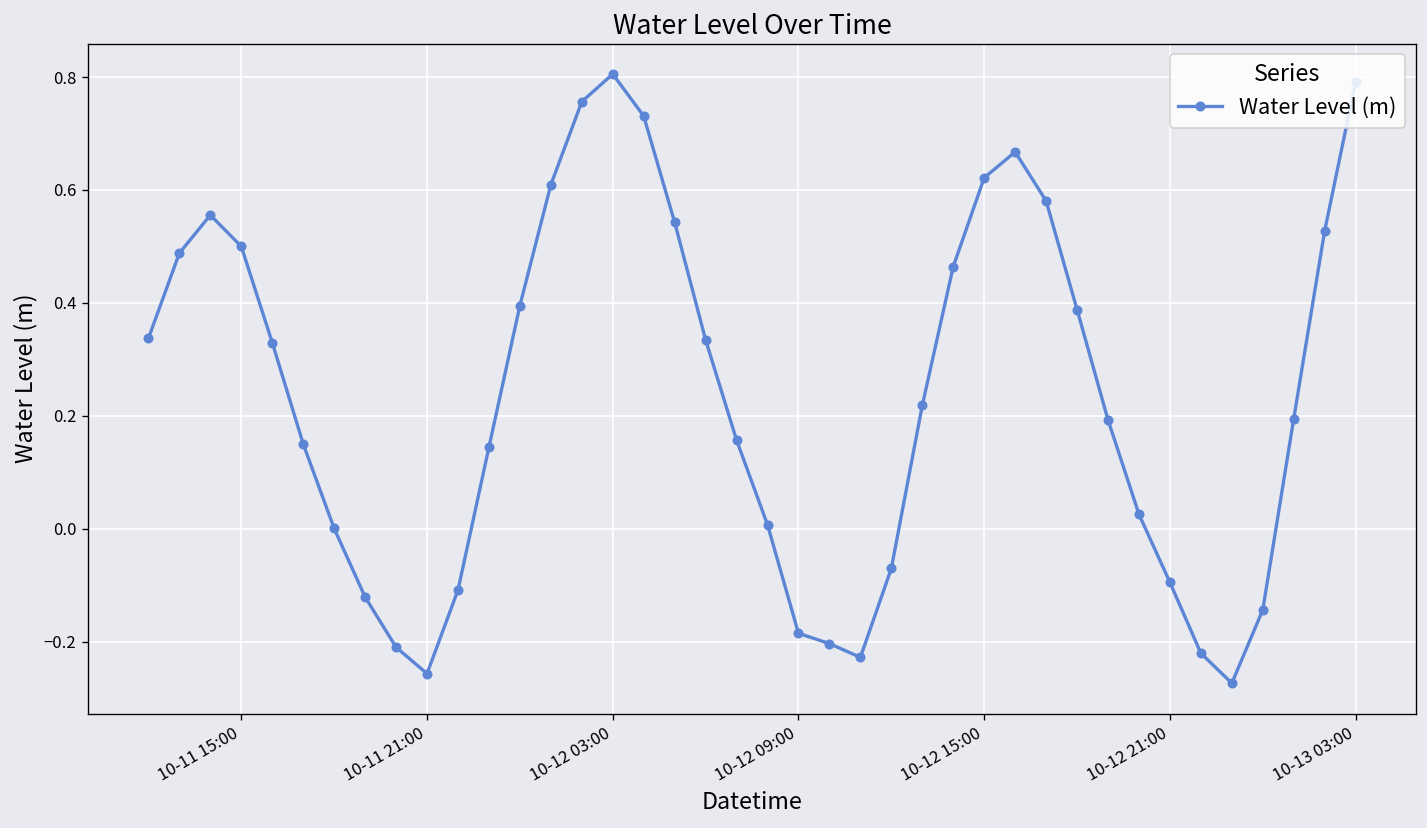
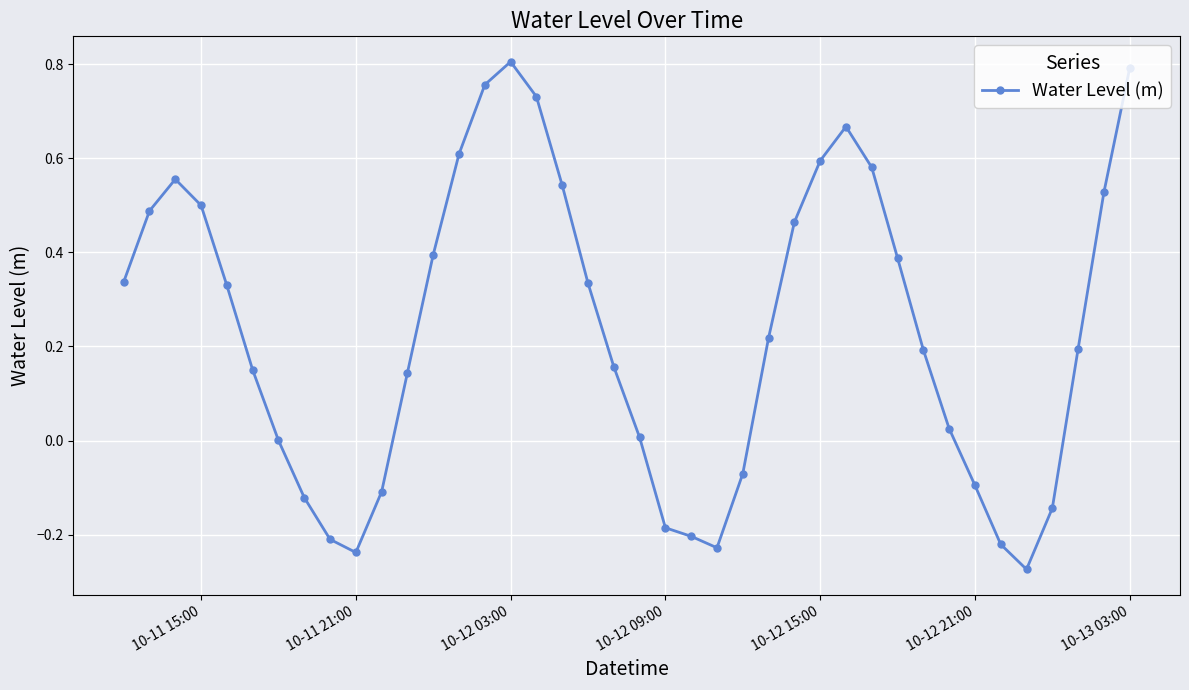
10-11 21:00: -0.26 -> -0.24
10-12 15:00: 0.62 -> 0.59
